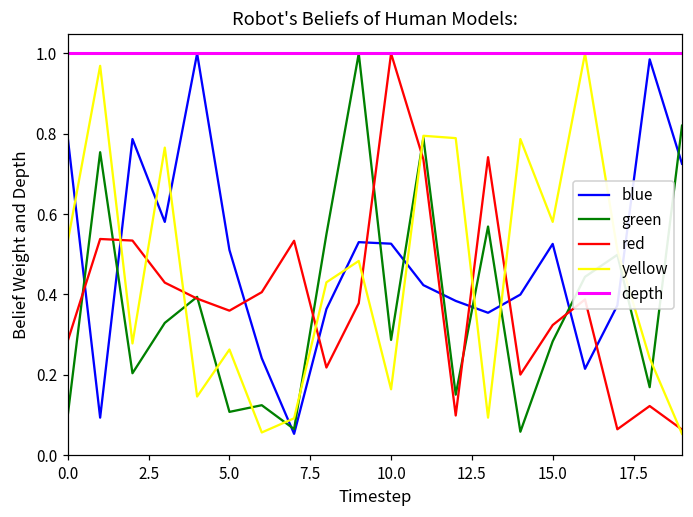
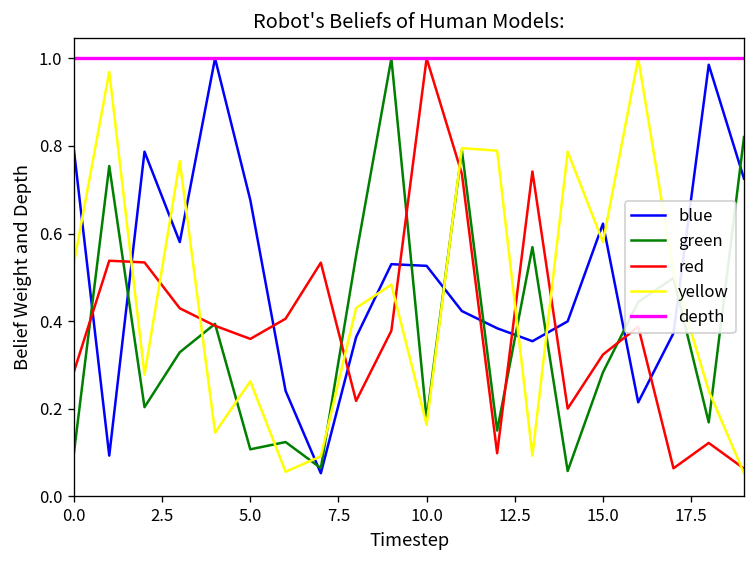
blue, 5.0: 0.51 -> 0.68
green, 10.0: 0.29 -> 0.18
blue, 15.0: 0.53 -> 0.62
